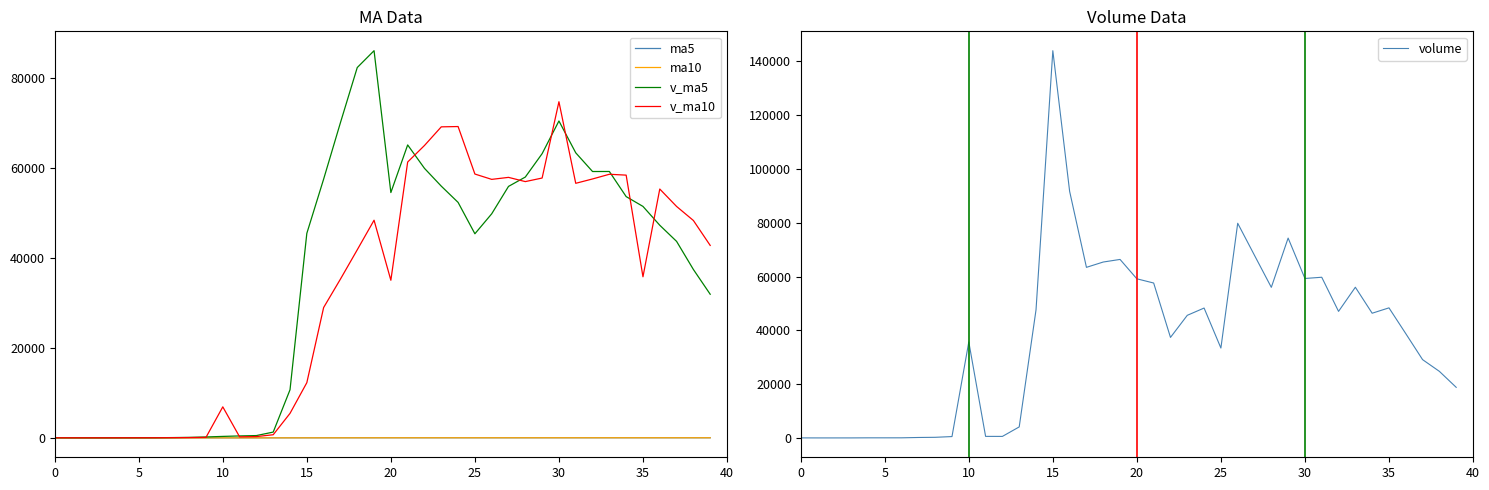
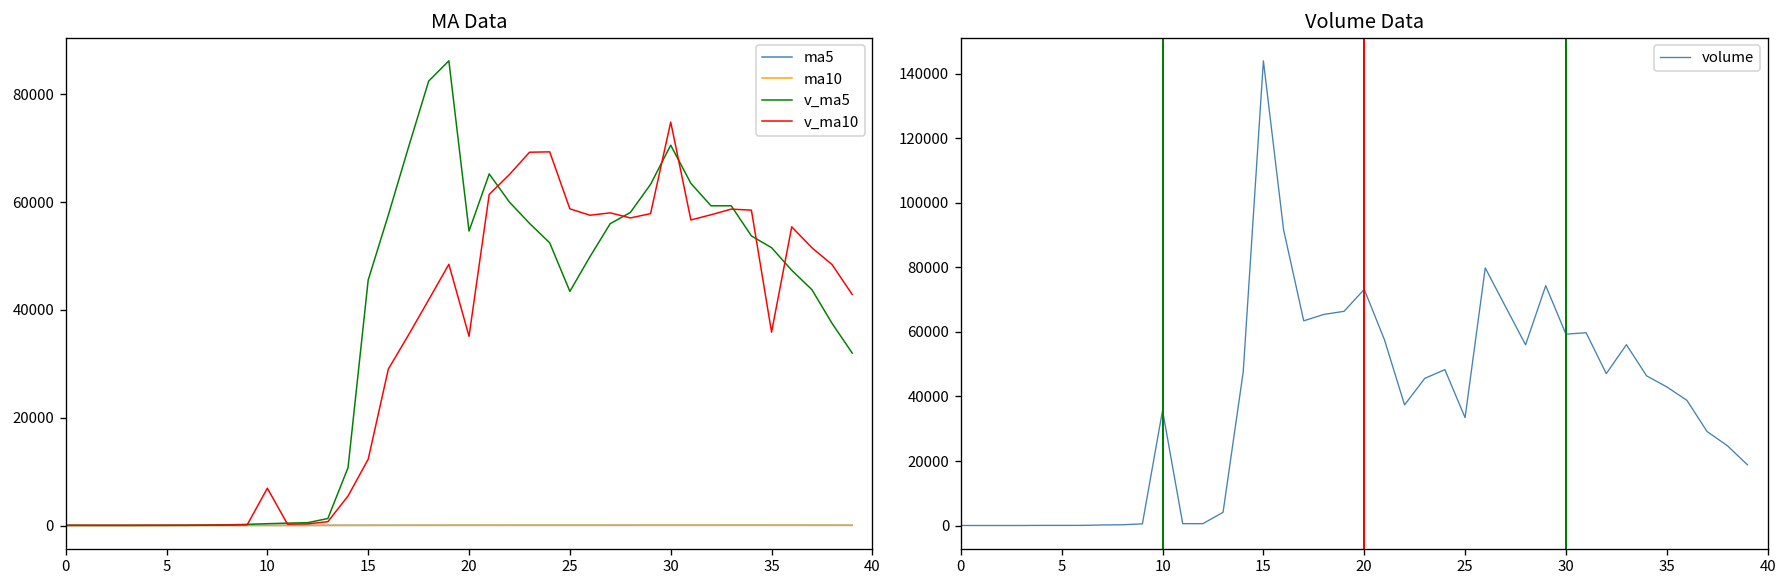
MA Data, v_ma5, 25: 45000 -> 43000
Volume Data, 20: 59000 -> 73000
Volume Data, 35: 48000 -> 43000
